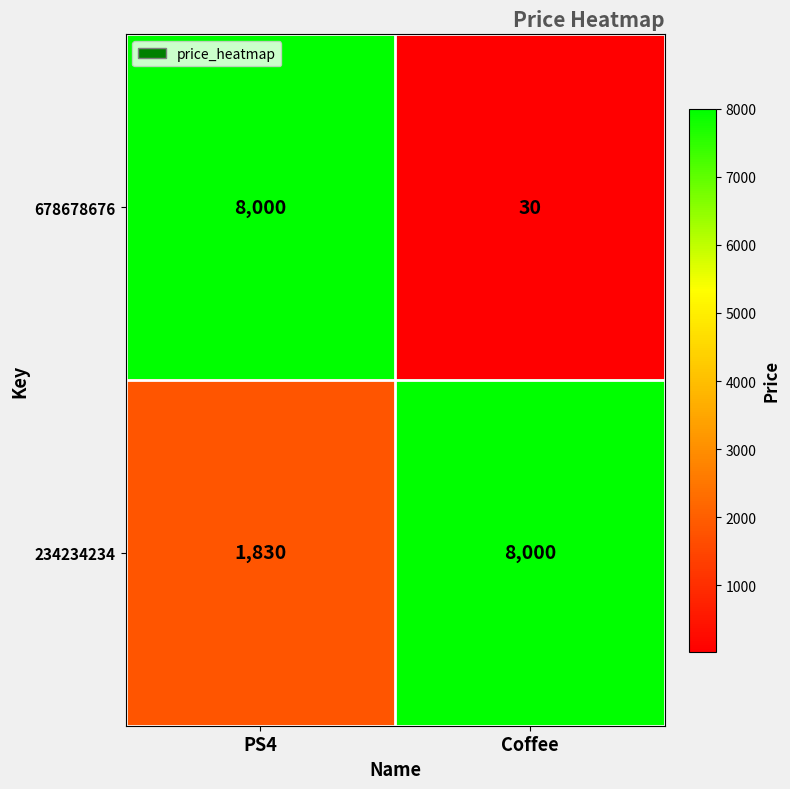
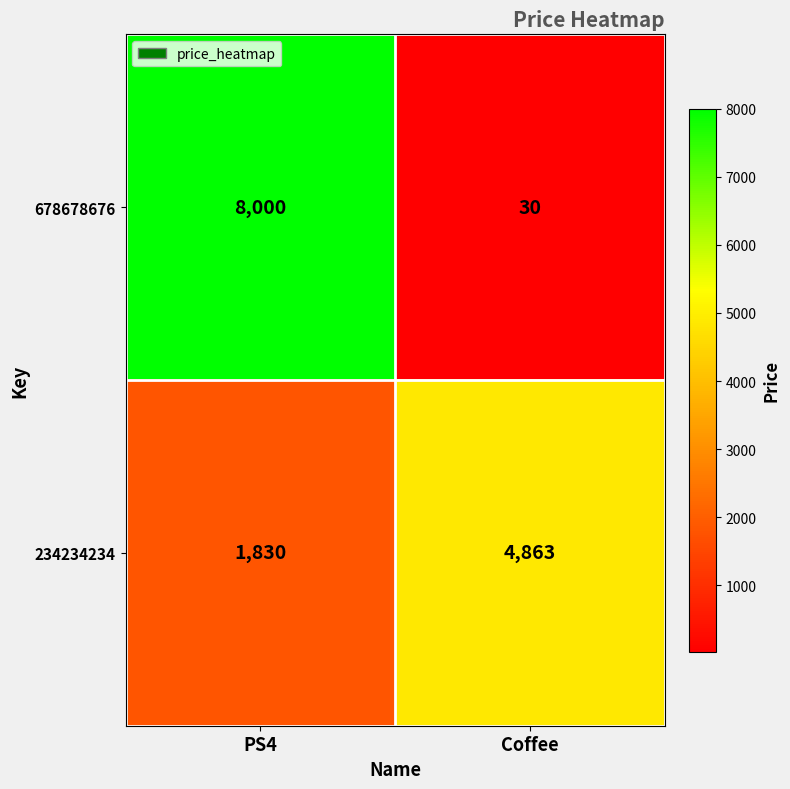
234234234, Coffee: 8,000 -> 4,863
